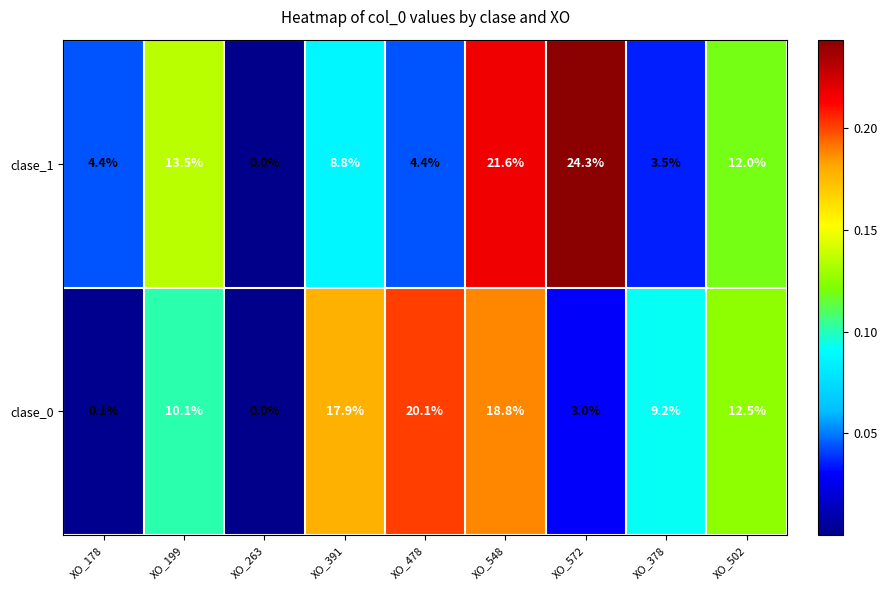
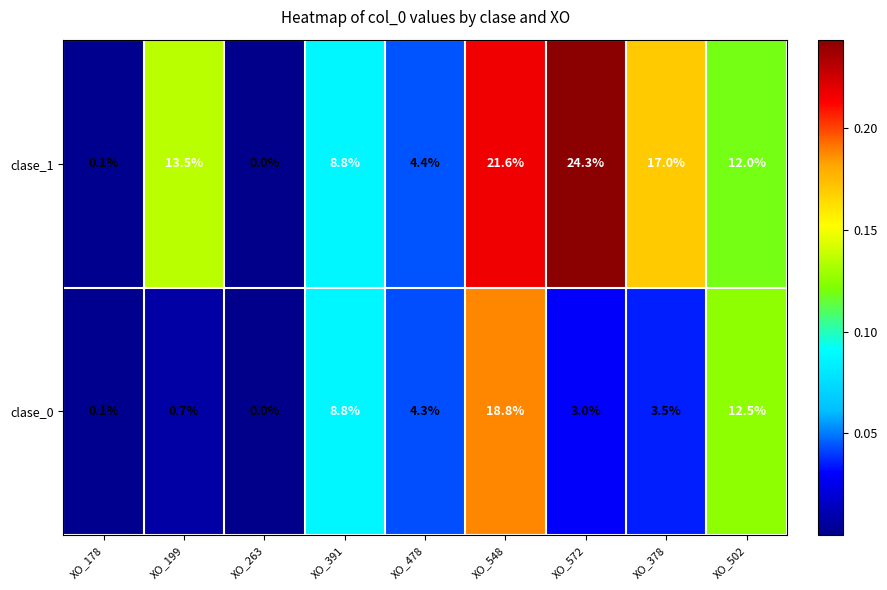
clase_1, XO_178: 4.4% -> 0.1%
clase_1, XO_378: 3.5% -> 17.0%
clase_0, XO_199: 10.1% -> 0.7%
clase_0, XO_391: 17.9% -> 8.8%
clase_0, XO_478: 20.1% -> 4.3%
clase_0, XO_378: 9.2% -> 3.5%
